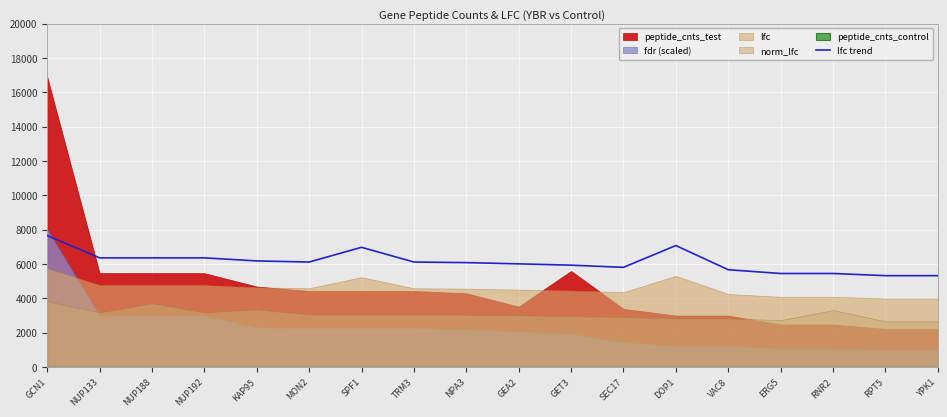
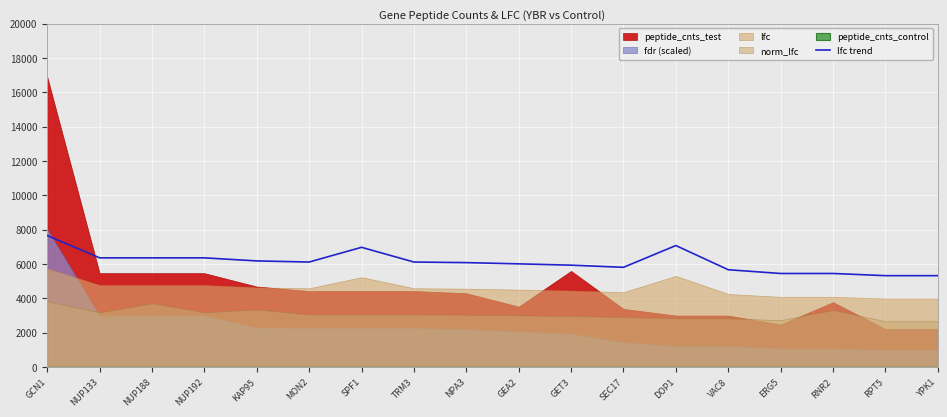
peptide_cnts_test, RNR2: 2500 -> 3800
